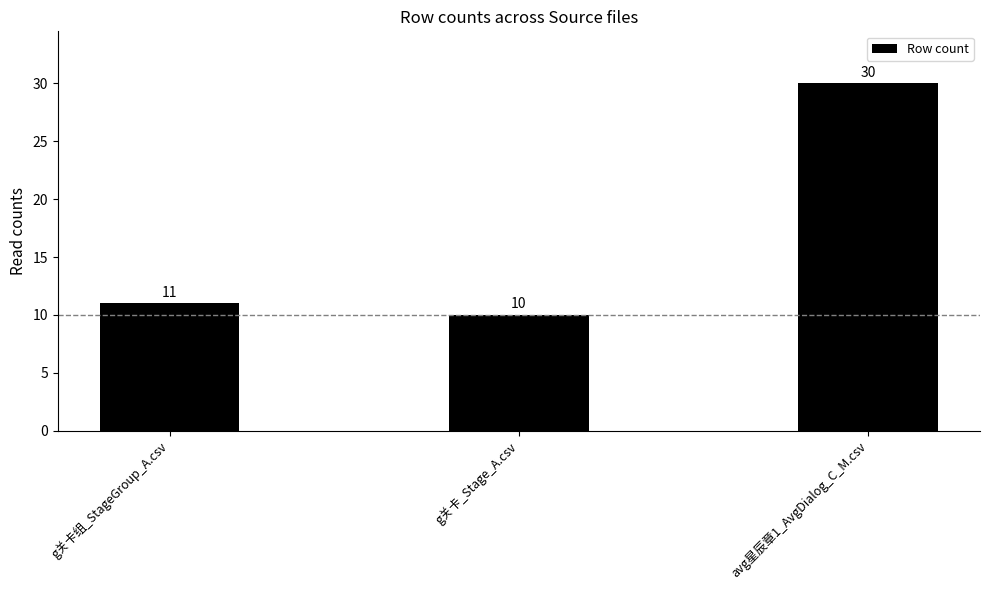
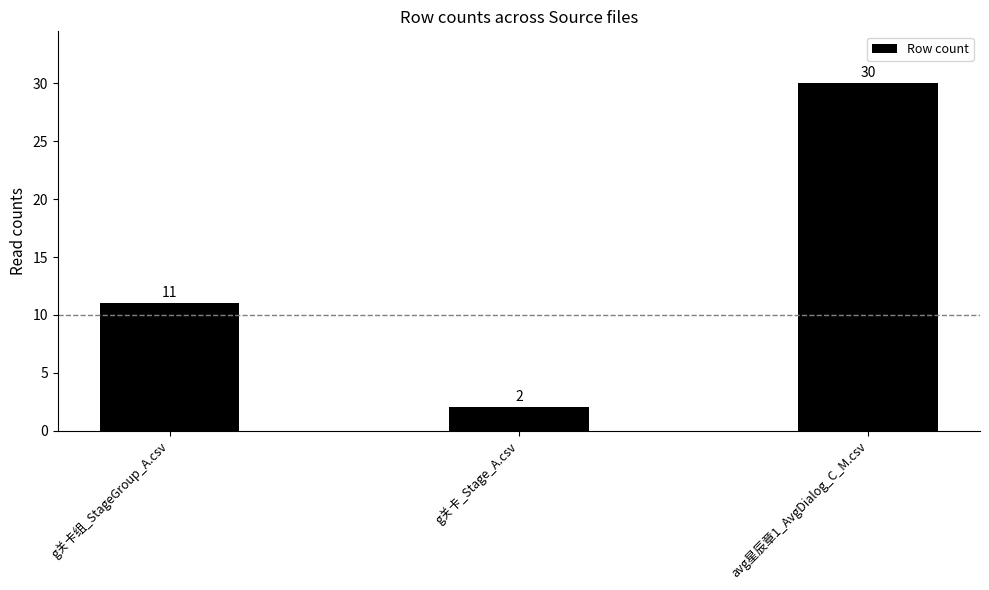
g关卡_Stage_A.csv: 10 -> 2
